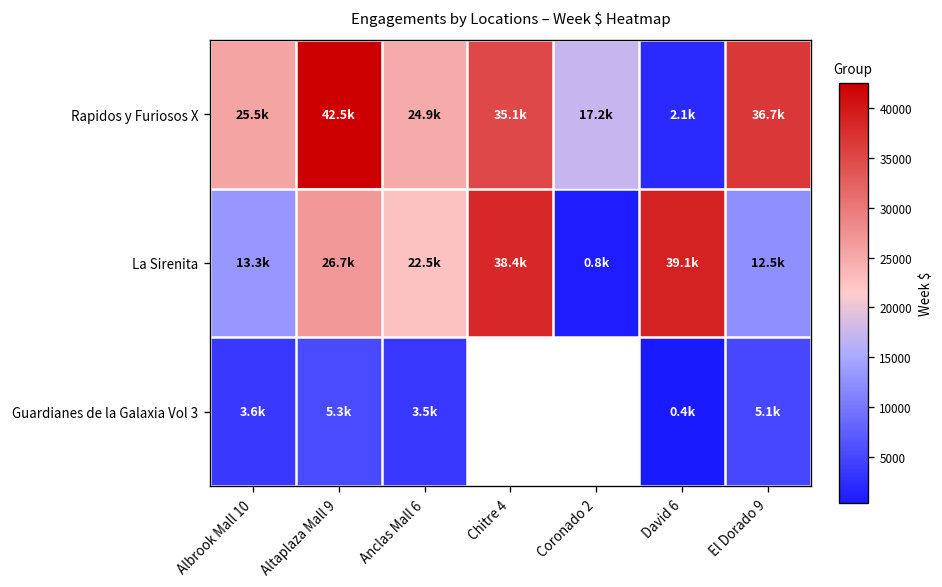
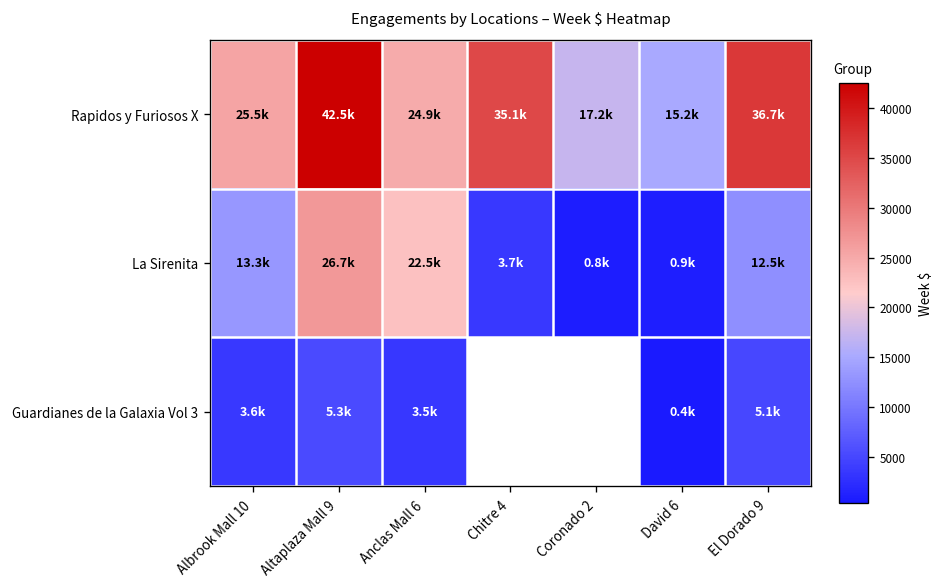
Rapidos y Furiosos X, David 6: 2.1k -> 15.2k
La Sirenita, Chitre 4: 38.4k -> 3.7k
La Sirenita, David 6: 39.1k -> 0.9k
